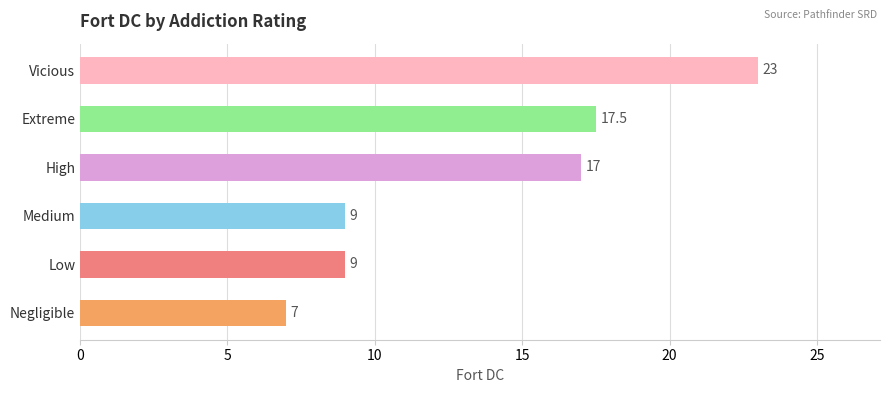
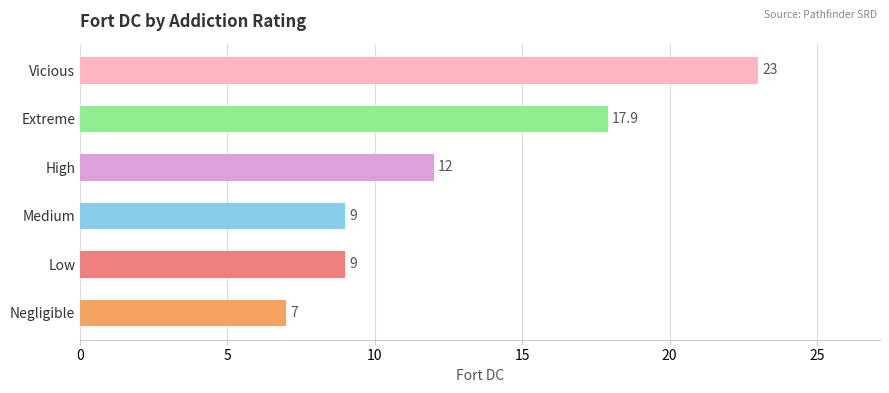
Extreme: 17.5 -> 17.9
High: 17 -> 12
